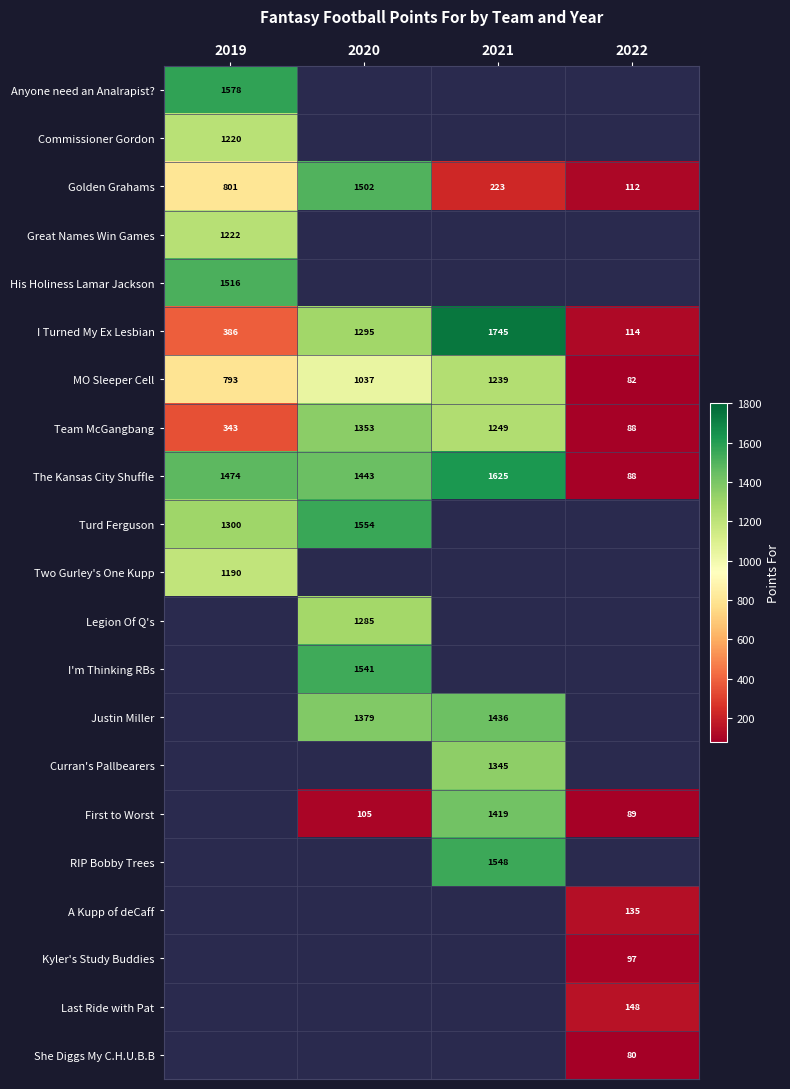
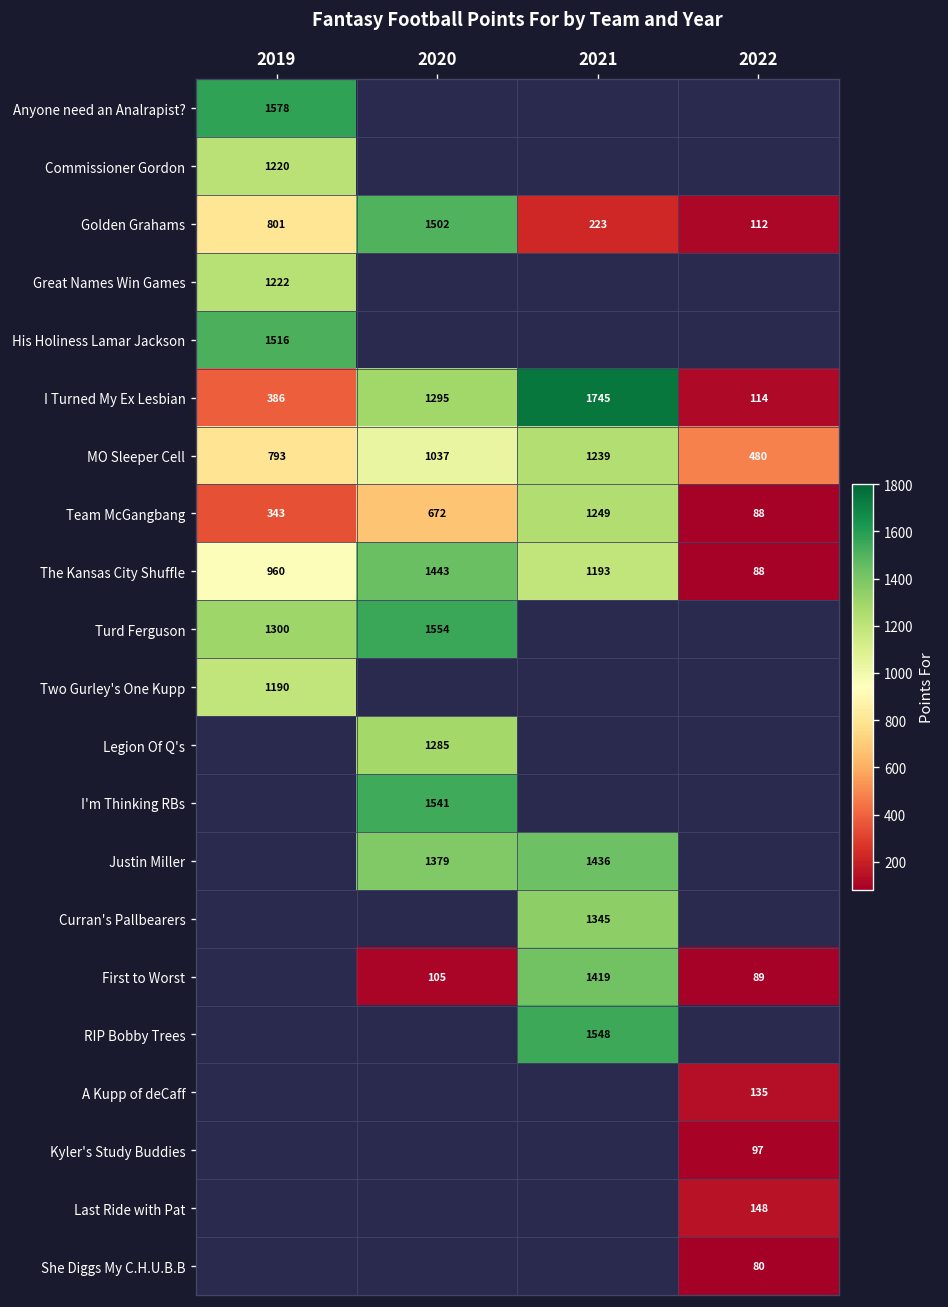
MO Sleeper Cell, 2022: 82 -> 480
Team McGangbang, 2020: 1353 -> 672
The Kansas City Shuffle, 2019: 1474 -> 960
The Kansas City Shuffle, 2021: 1625 -> 1193
